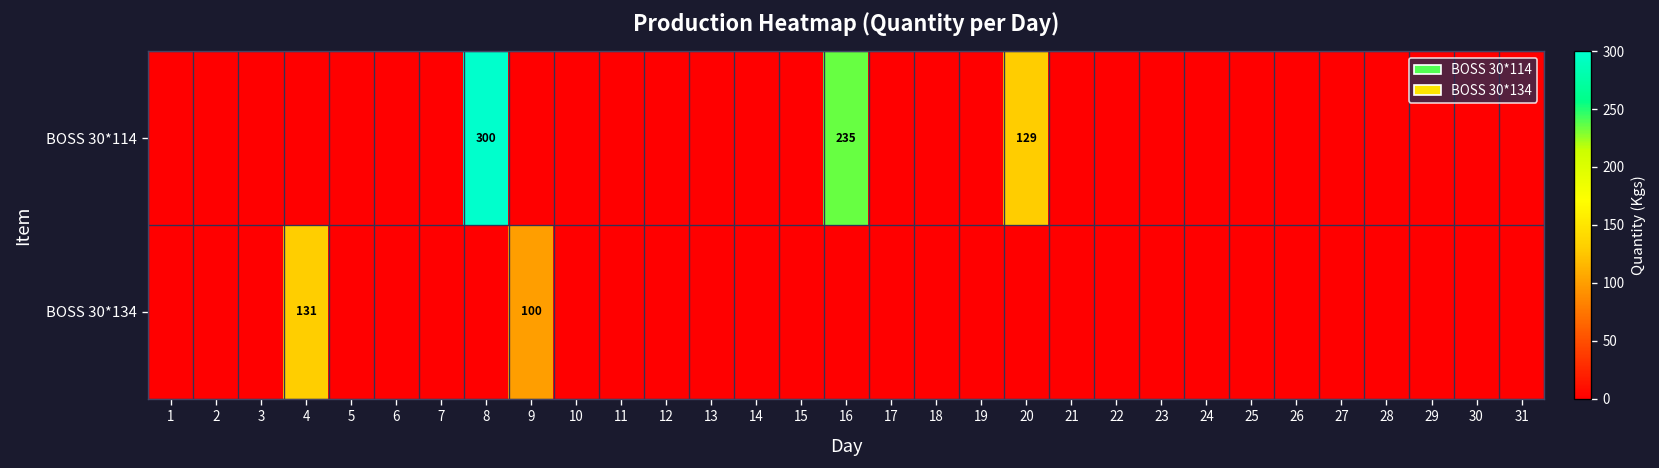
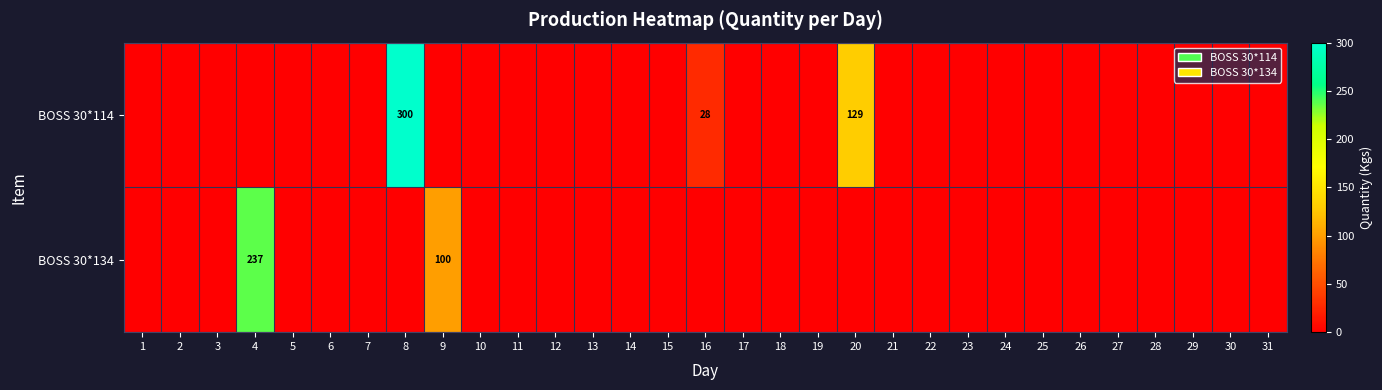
BOSS 30*114, 16: 235 -> 28
BOSS 30*134, 4: 131 -> 237
